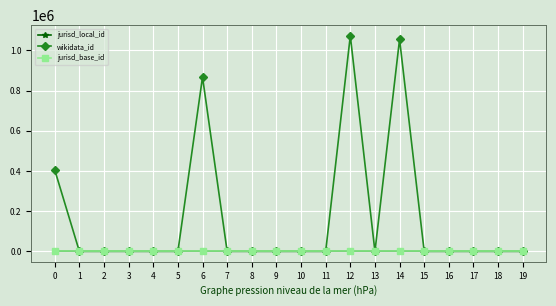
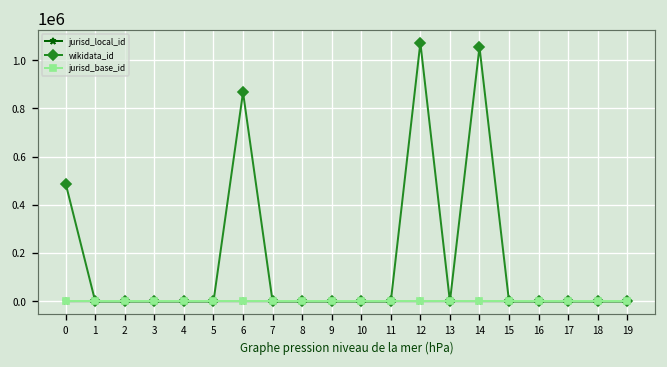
wikidata_id, 0: 400000 -> 490000
